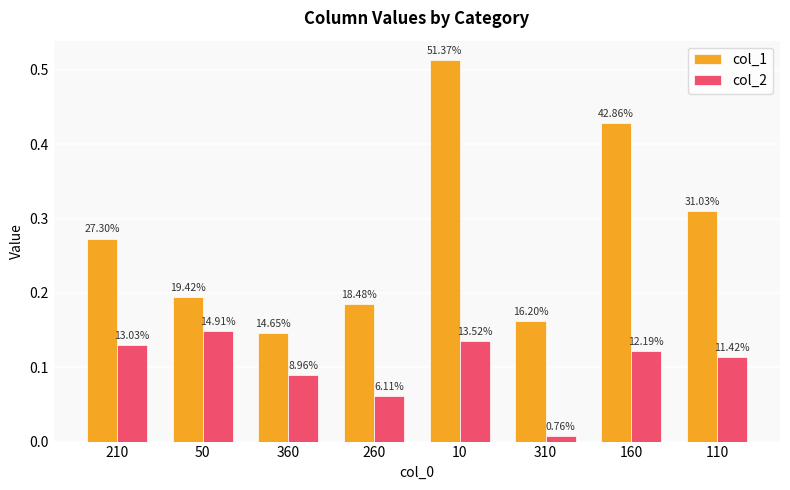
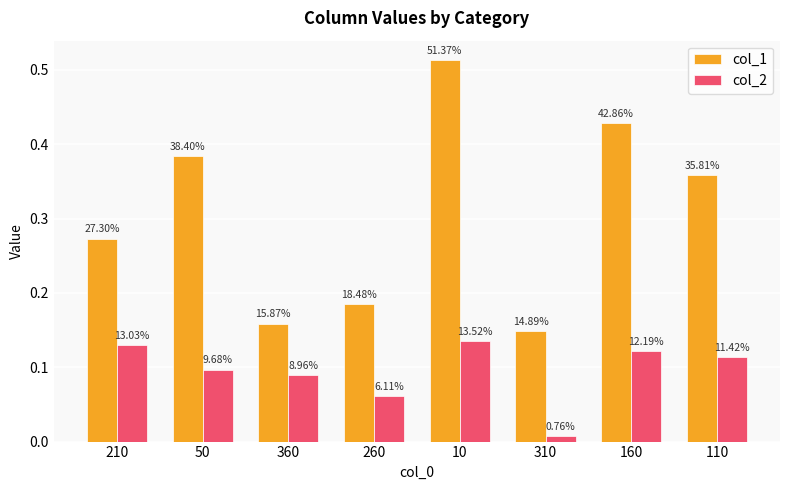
col_1, 50: 19.42% -> 38.40%
col_2, 50: 14.91% -> 9.68%
col_1, 360: 14.65% -> 15.87%
col_1, 310: 16.20% -> 14.89%
col_1, 110: 31.03% -> 35.81%
